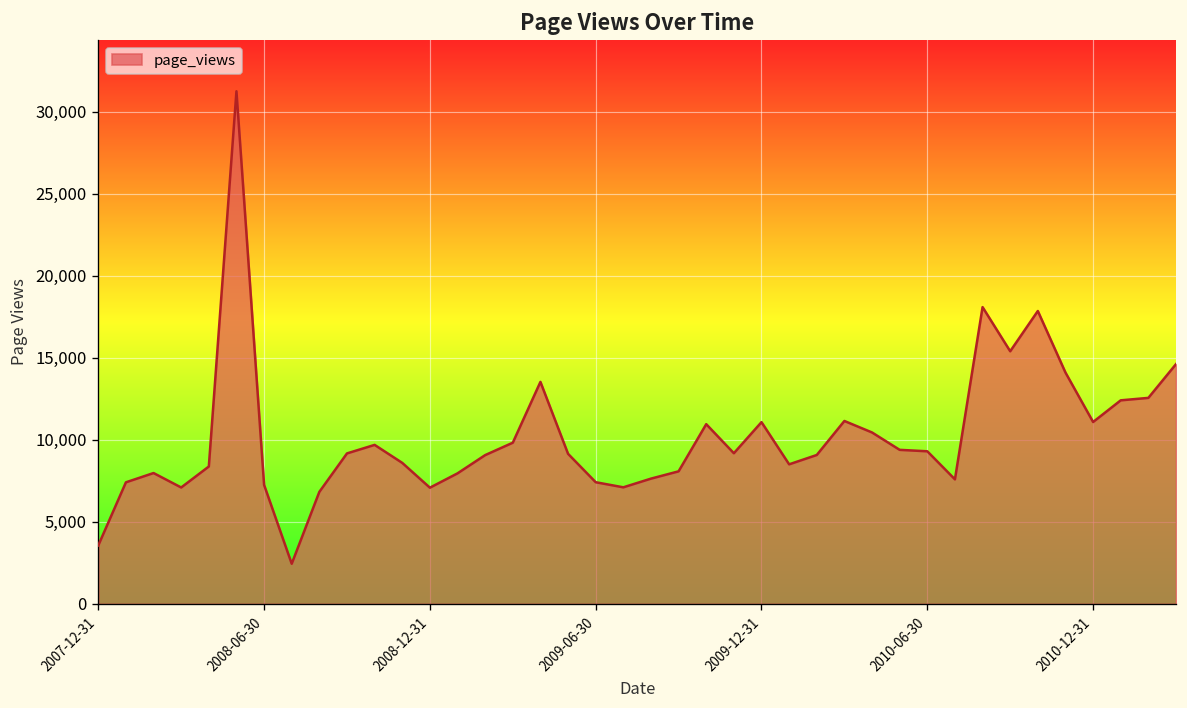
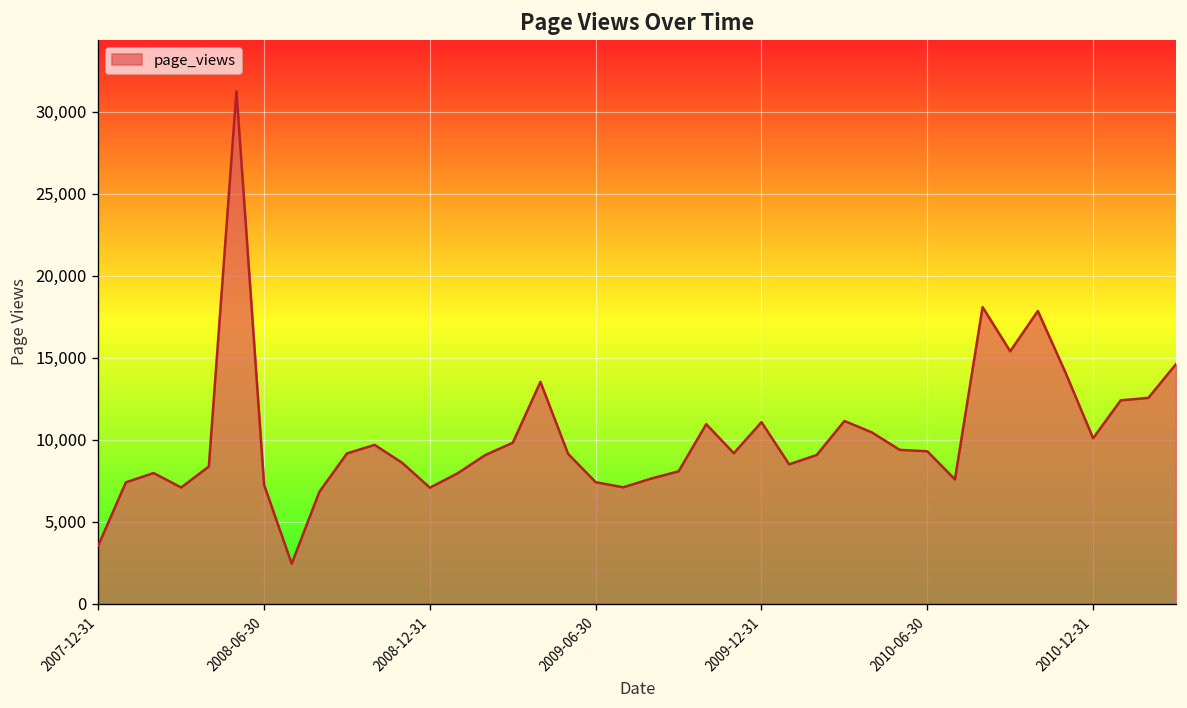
2010-12-31: 11,100 -> 10,100
